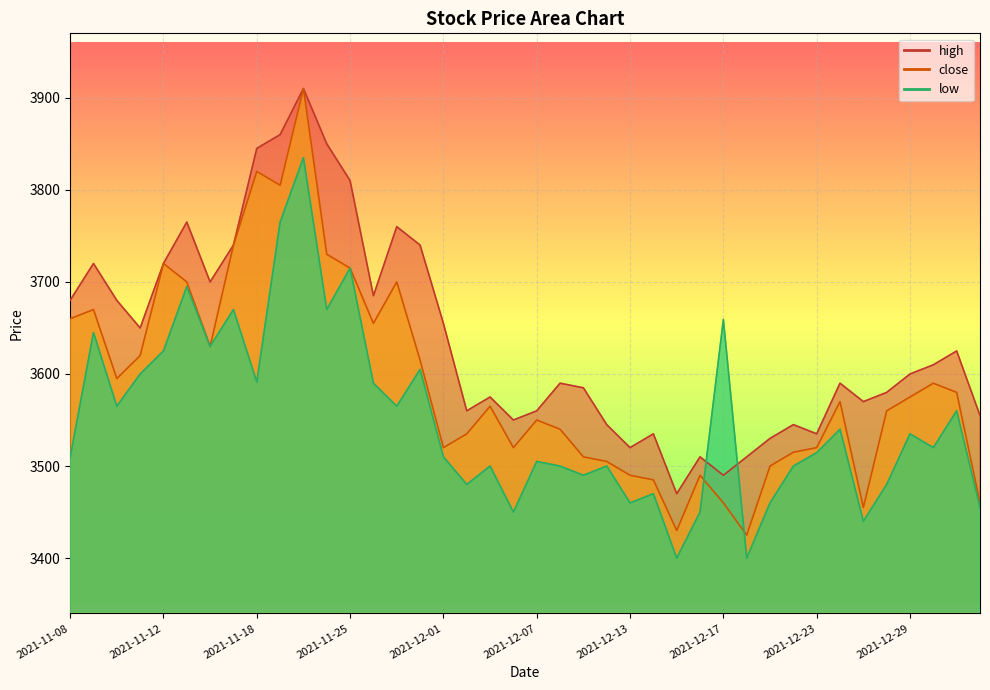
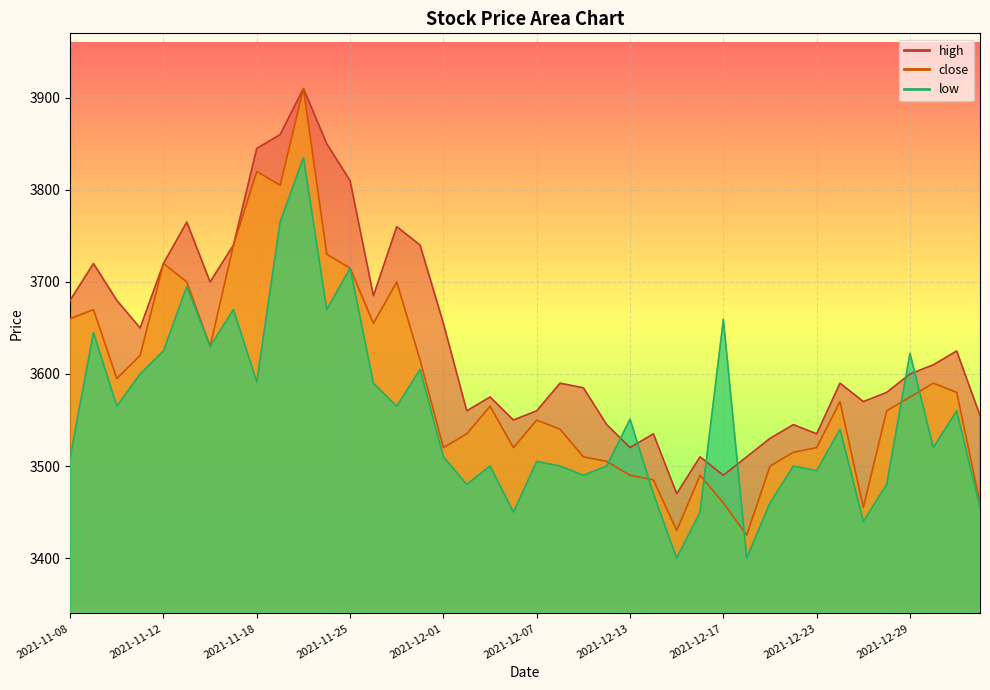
low, 2021-12-13: 3460 -> 3550
low, 2021-12-23: 3510 -> 3500
low, 2021-12-29: 3540 -> 3620
